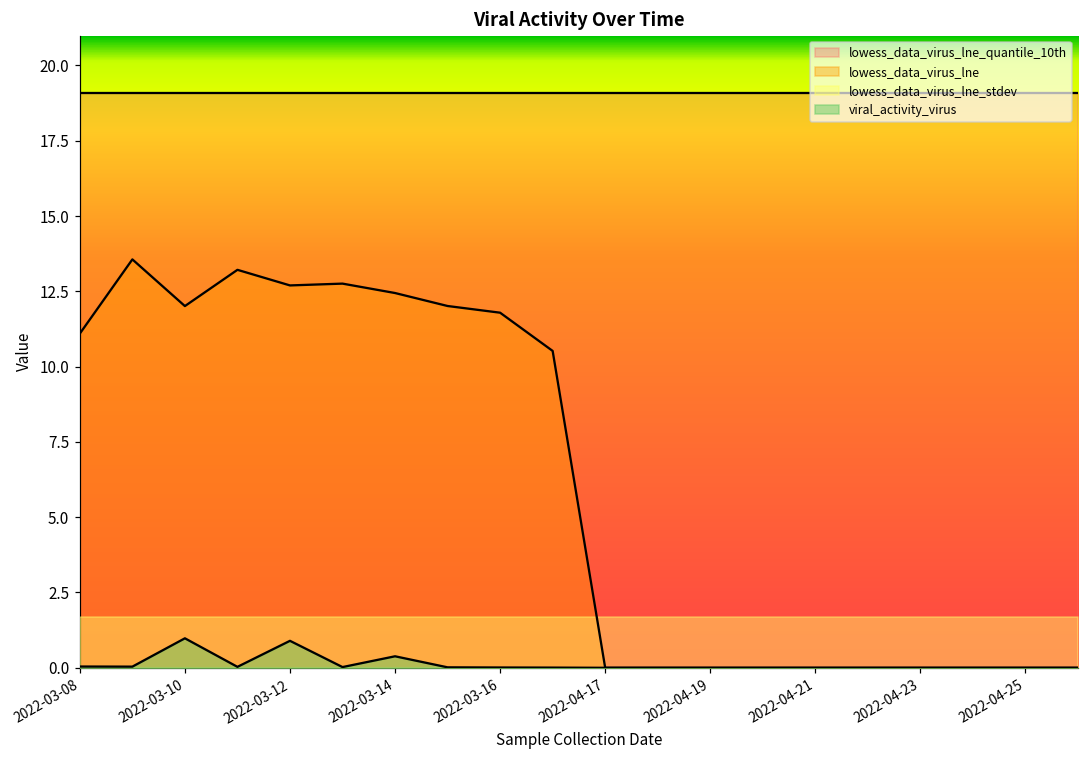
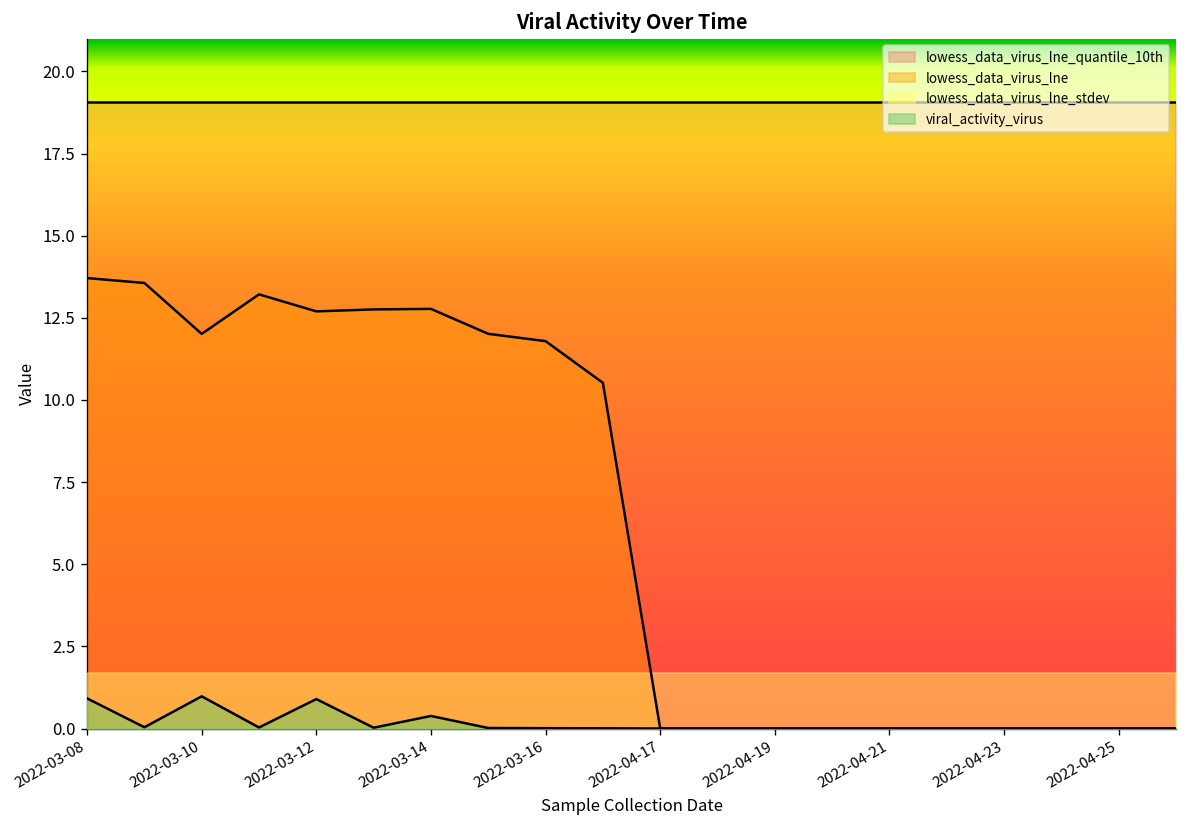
lowess_data_virus_lne, 2022-03-08: 11.1 -> 13.7
viral_activity_virus, 2022-03-08: 0.0 -> 0.9
lowess_data_virus_lne, 2022-03-14: 12.4 -> 12.8
